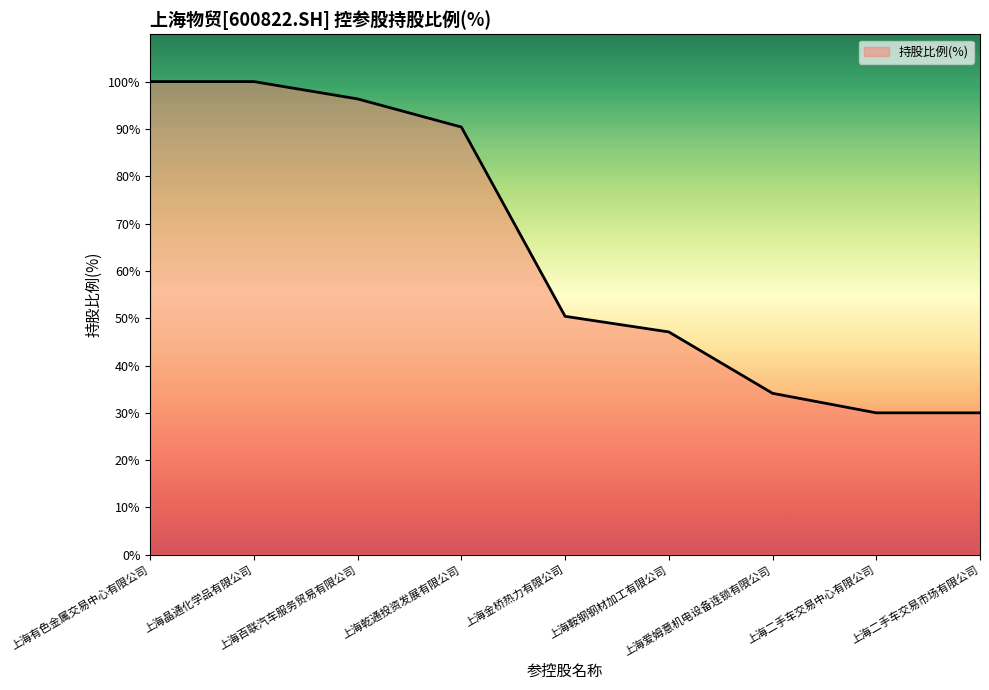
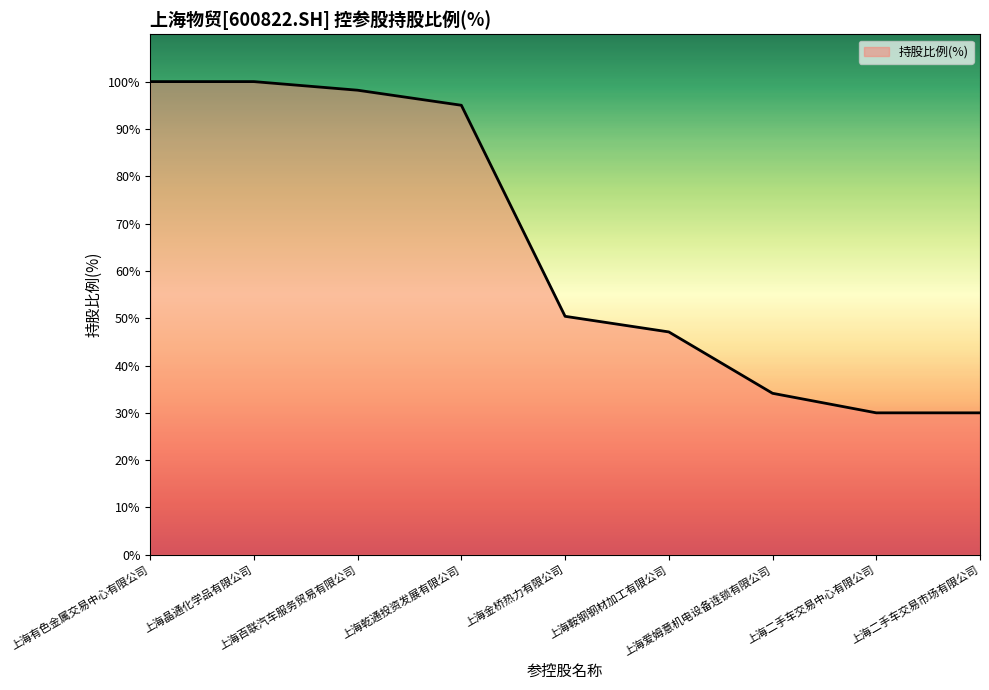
上海百联汽车服务贸易有限公司: 96% -> 98%
上海乾通投资发展有限公司: 90% -> 95%
